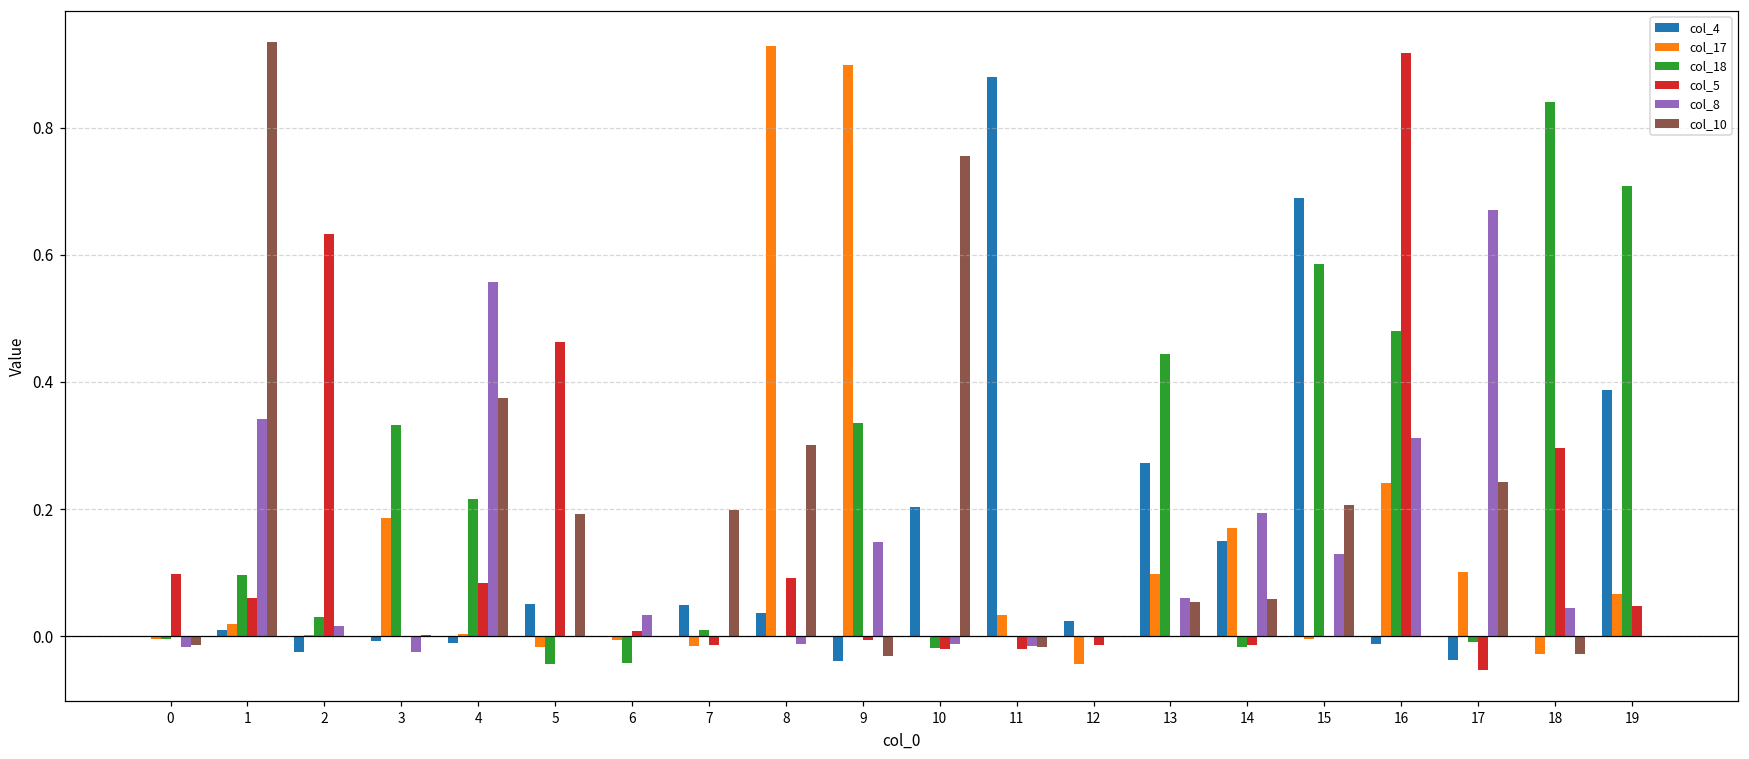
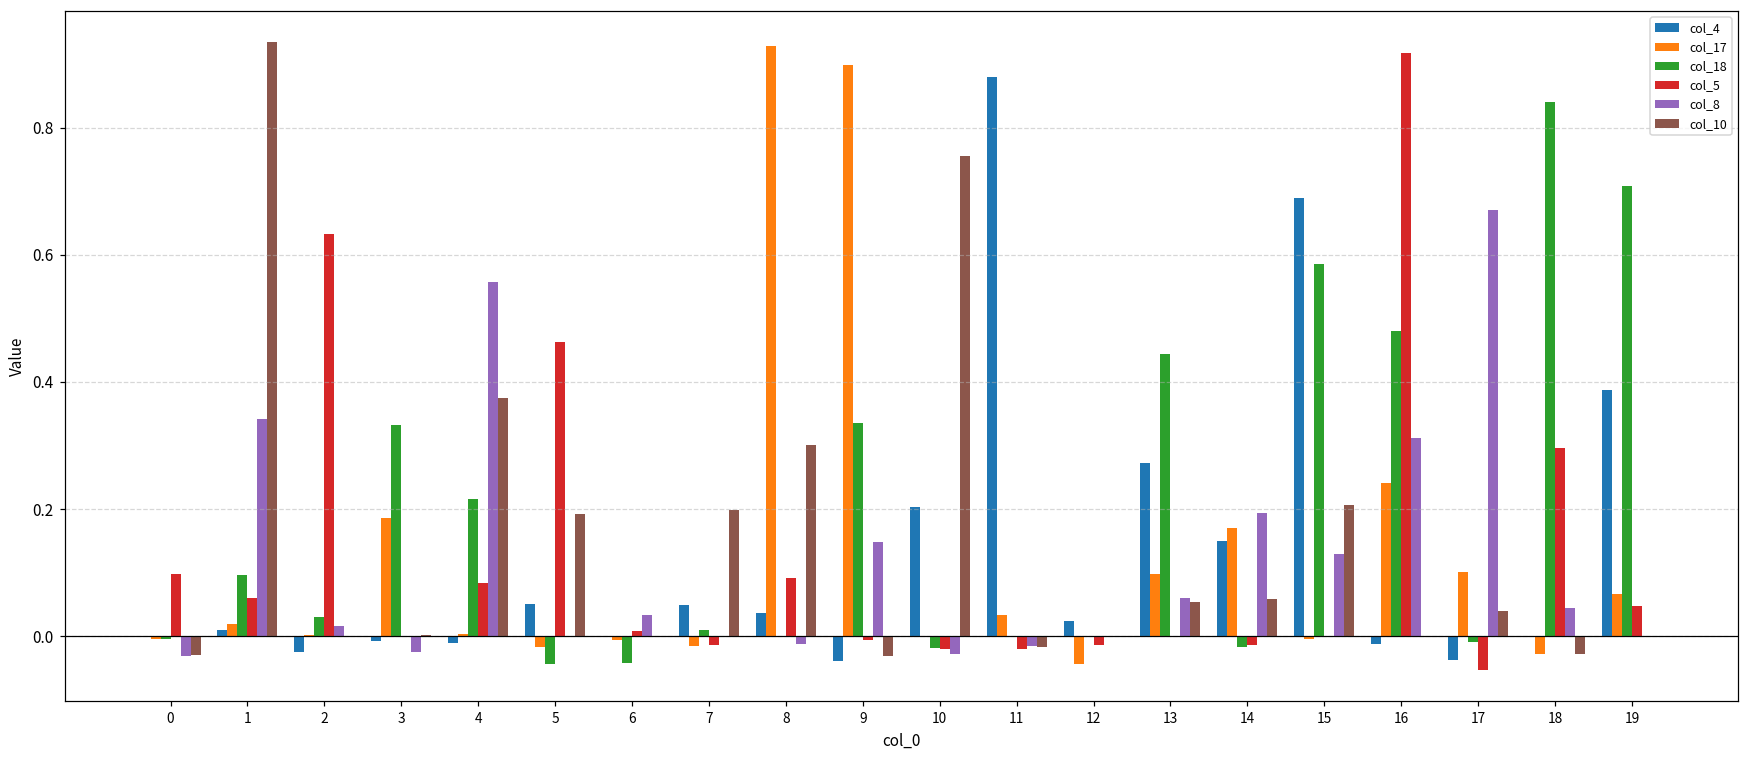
col_8, 0: -0.02 -> -0.03
col_10, 0: -0.01 -> -0.03
col_8, 10: -0.01 -> -0.03
col_10, 17: 0.24 -> 0.04
